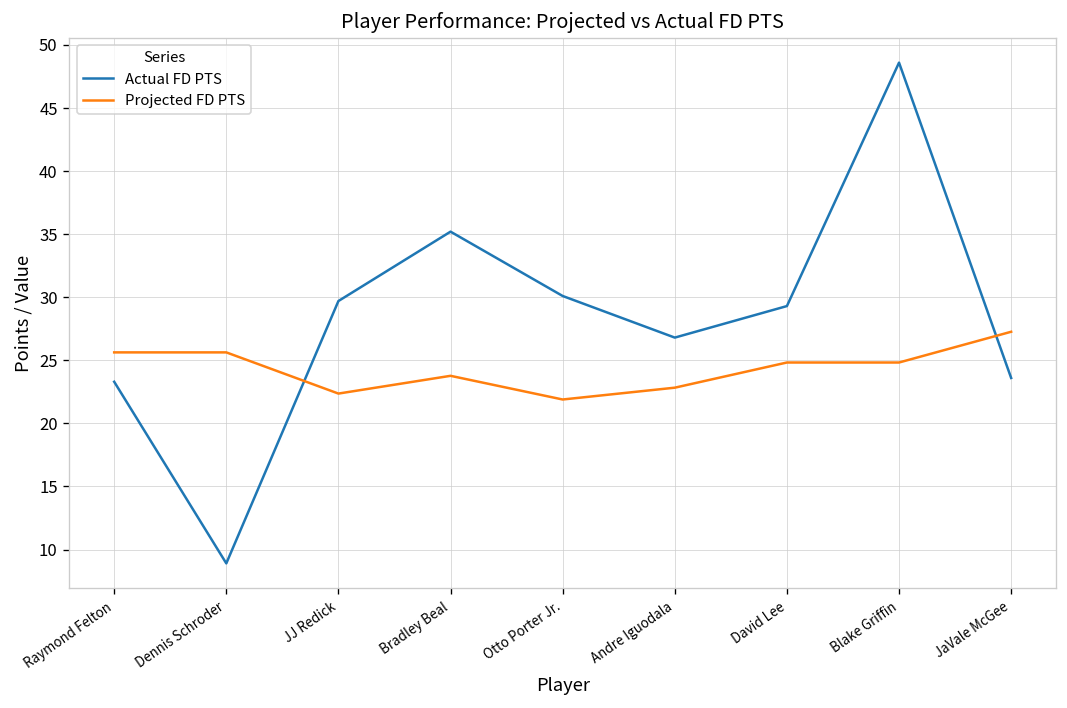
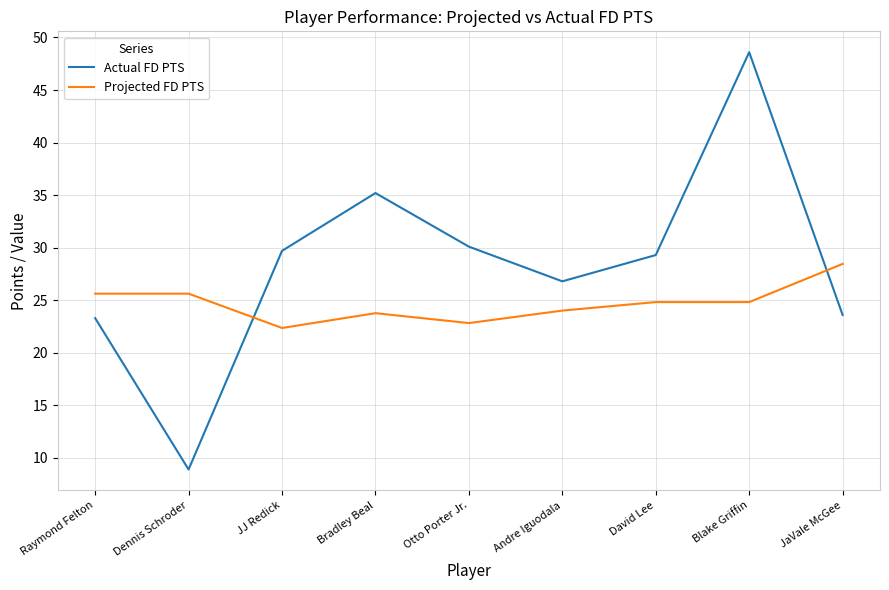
Projected FD PTS, Otto Porter Jr.: 21.9 -> 22.8
Projected FD PTS, Andre Iguodala: 22.8 -> 24.0
Projected FD PTS, JaVale McGee: 27.3 -> 28.5
